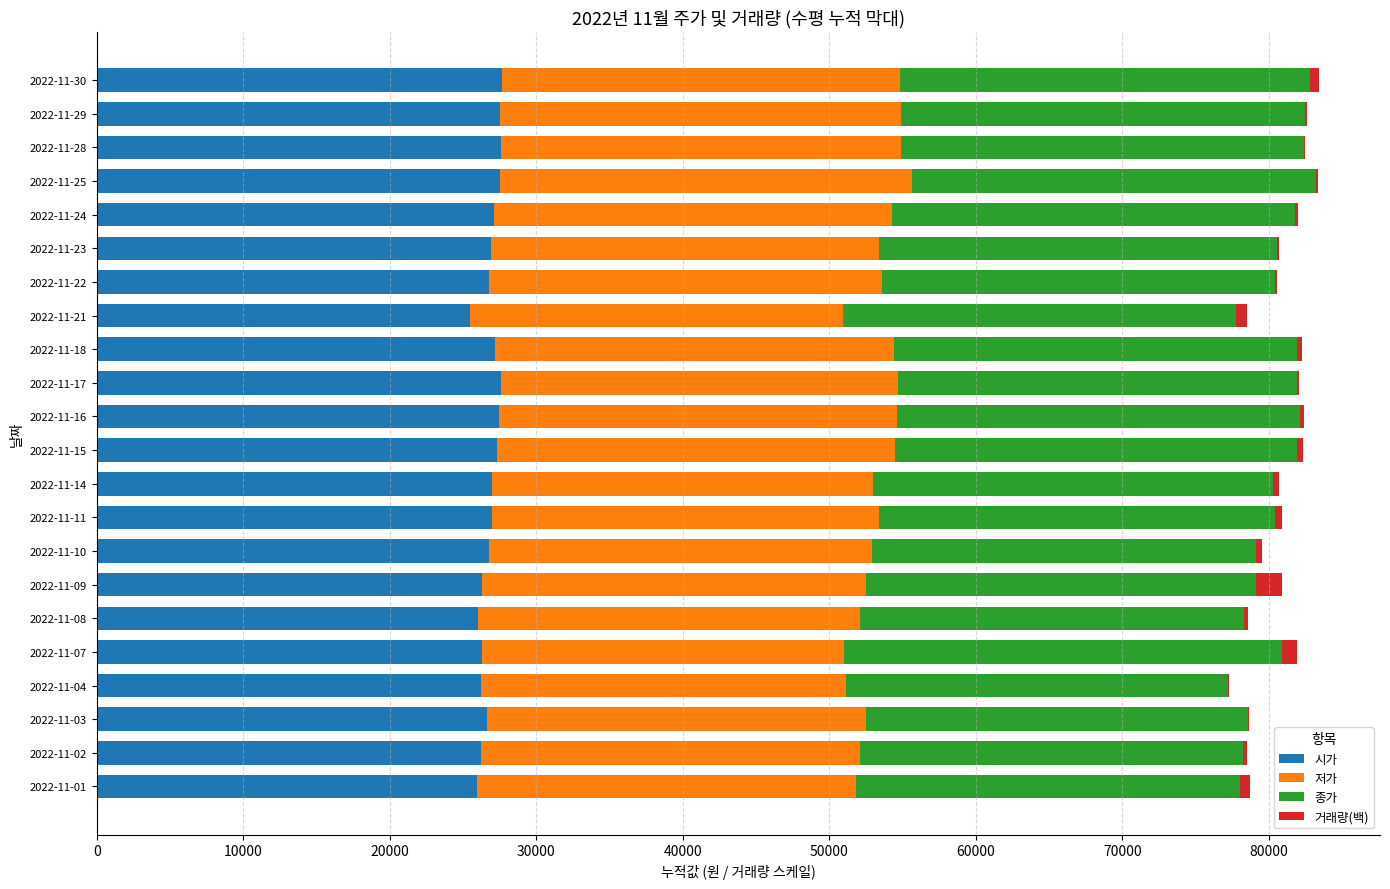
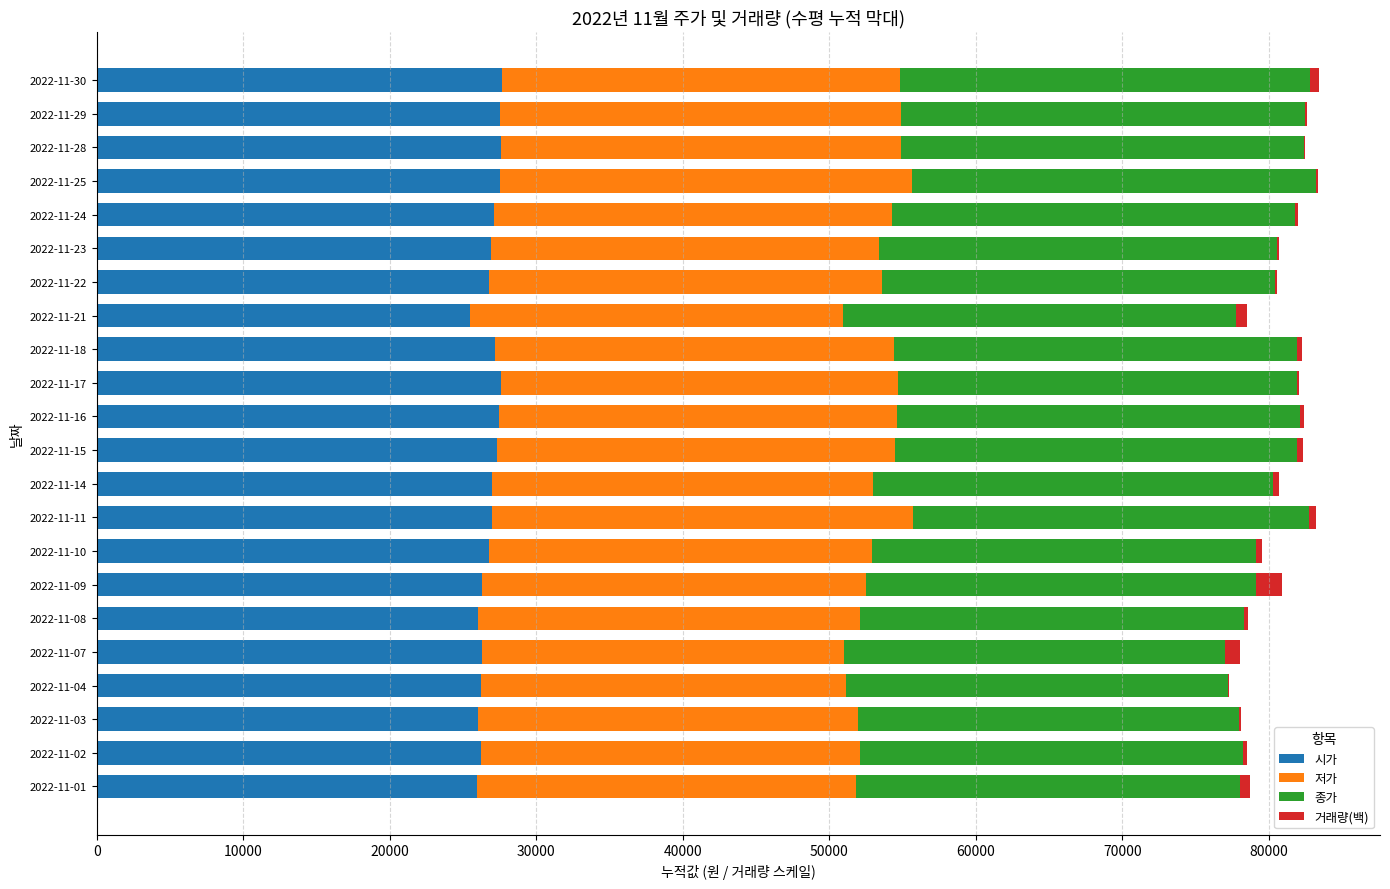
저가, 2022-11-11: 26400 -> 28700
종가, 2022-11-07: 29900 -> 26000
시가, 2022-11-03: 26600 -> 26100
